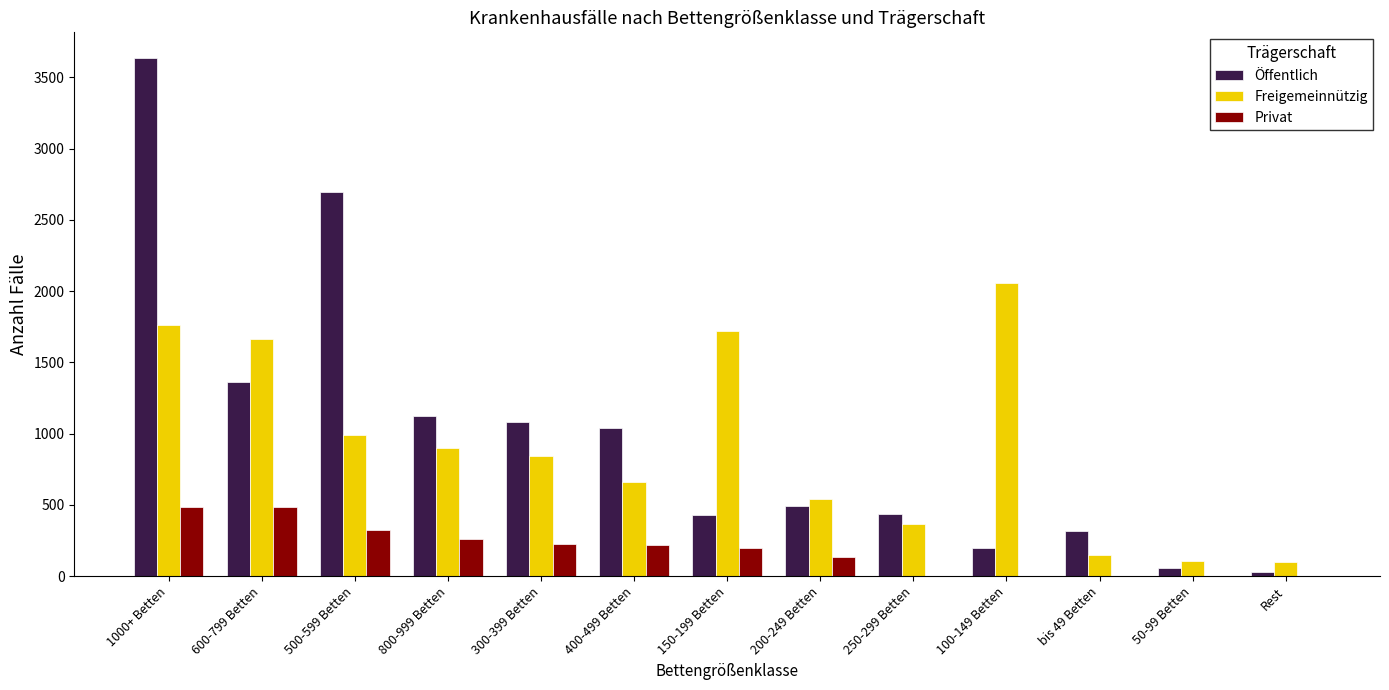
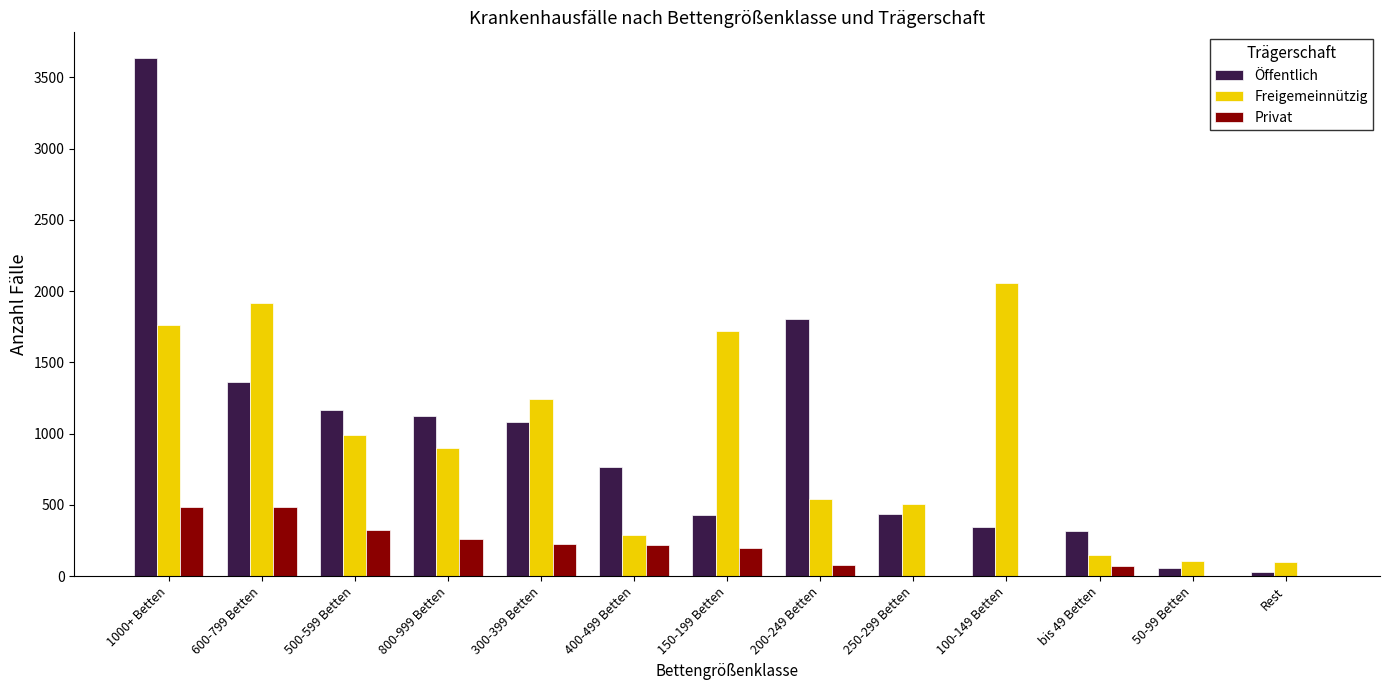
Freigemeinnützig, 600-799 Betten: 1670 -> 1910
Öffentlich, 500-599 Betten: 2700 -> 1160
Freigemeinnützig, 300-399 Betten: 840 -> 1250
Öffentlich, 400-499 Betten: 1040 -> 770
Freigemeinnützig, 400-499 Betten: 660 -> 290
Öffentlich, 200-249 Betten: 500 -> 1810
Privat, 200-249 Betten: 140 -> 80
Freigemeinnützig, 250-299 Betten: 370 -> 510
Öffentlich, 100-149 Betten: 200 -> 350
Privat, bis 49 Betten: 0 -> 70
